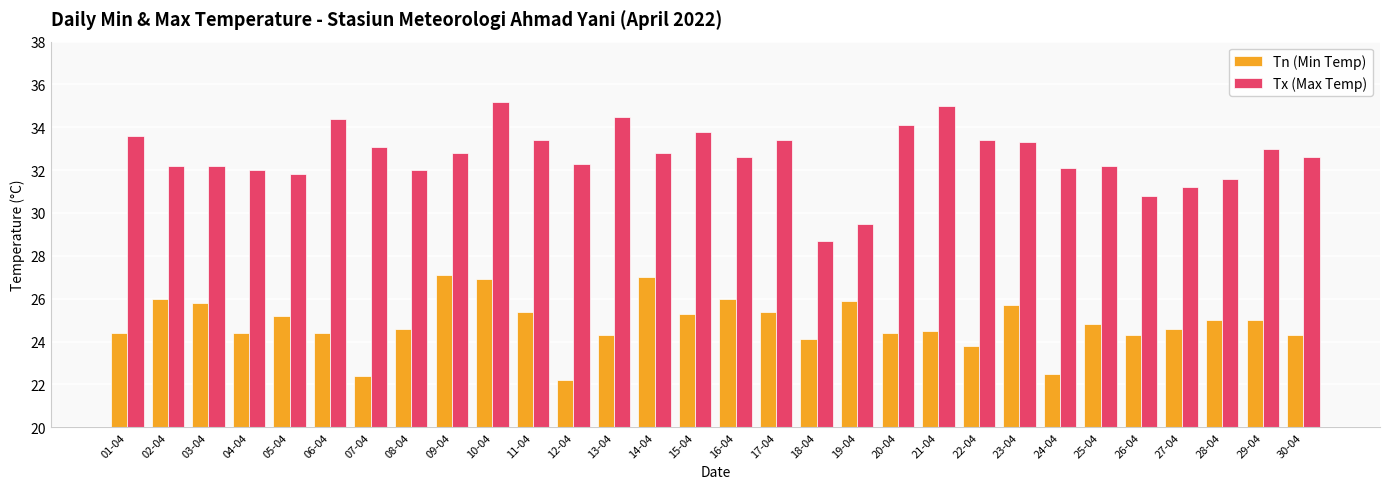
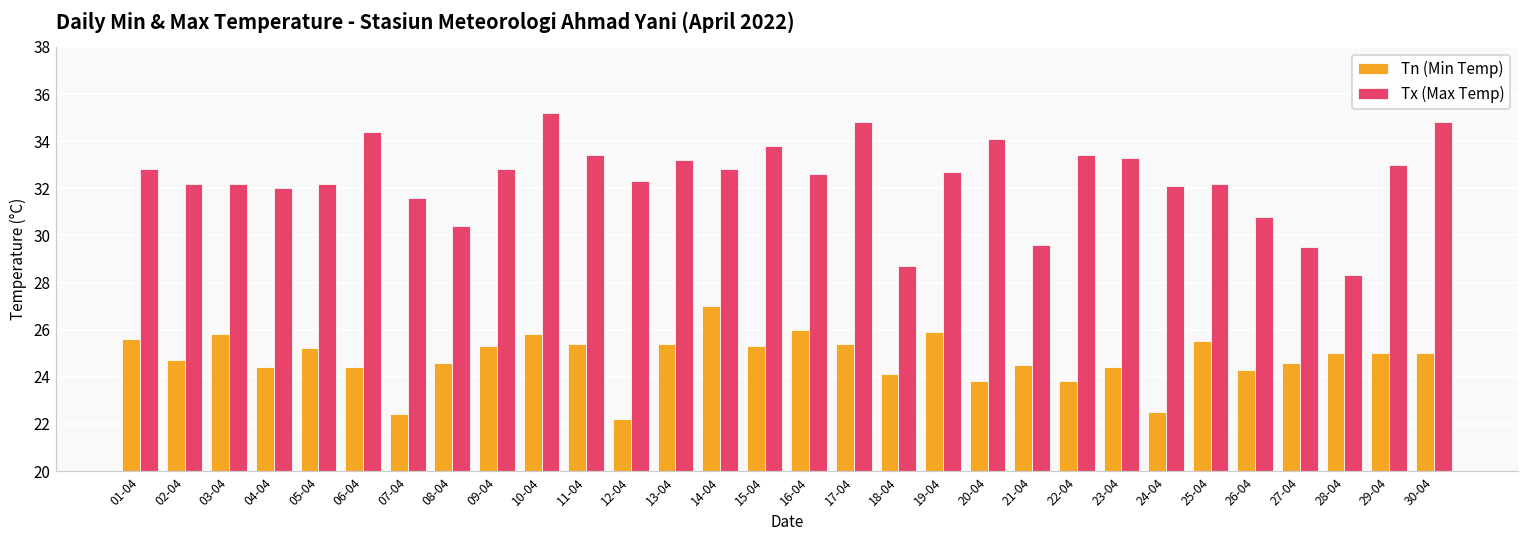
Tn (Min Temp), 01-04: 24.4 -> 25.6
Tx (Max Temp), 01-04: 33.6 -> 32.8
Tn (Min Temp), 02-04: 26.0 -> 24.7
Tx (Max Temp), 05-04: 31.8 -> 32.2
Tx (Max Temp), 07-04: 33.1 -> 31.6
Tx (Max Temp), 08-04: 32.0 -> 30.4
Tn (Min Temp), 09-04: 27.1 -> 25.3
Tn (Min Temp), 10-04: 26.9 -> 25.8
Tn (Min Temp), 13-04: 24.3 -> 25.4
Tx (Max Temp), 13-04: 34.5 -> 33.2
Tx (Max Temp), 17-04: 33.4 -> 34.8
Tx (Max Temp), 19-04: 29.5 -> 32.7
Tn (Min Temp), 20-04: 24.4 -> 23.8
Tx (Max Temp), 21-04: 35.0 -> 29.6
Tn (Min Temp), 23-04: 25.7 -> 24.4
Tn (Min Temp), 25-04: 24.8 -> 25.5
Tx (Max Temp), 27-04: 31.2 -> 29.5
Tx (Max Temp), 28-04: 31.6 -> 28.3
Tn (Min Temp), 30-04: 24.3 -> 25.0
Tx (Max Temp), 30-04: 32.6 -> 34.8
